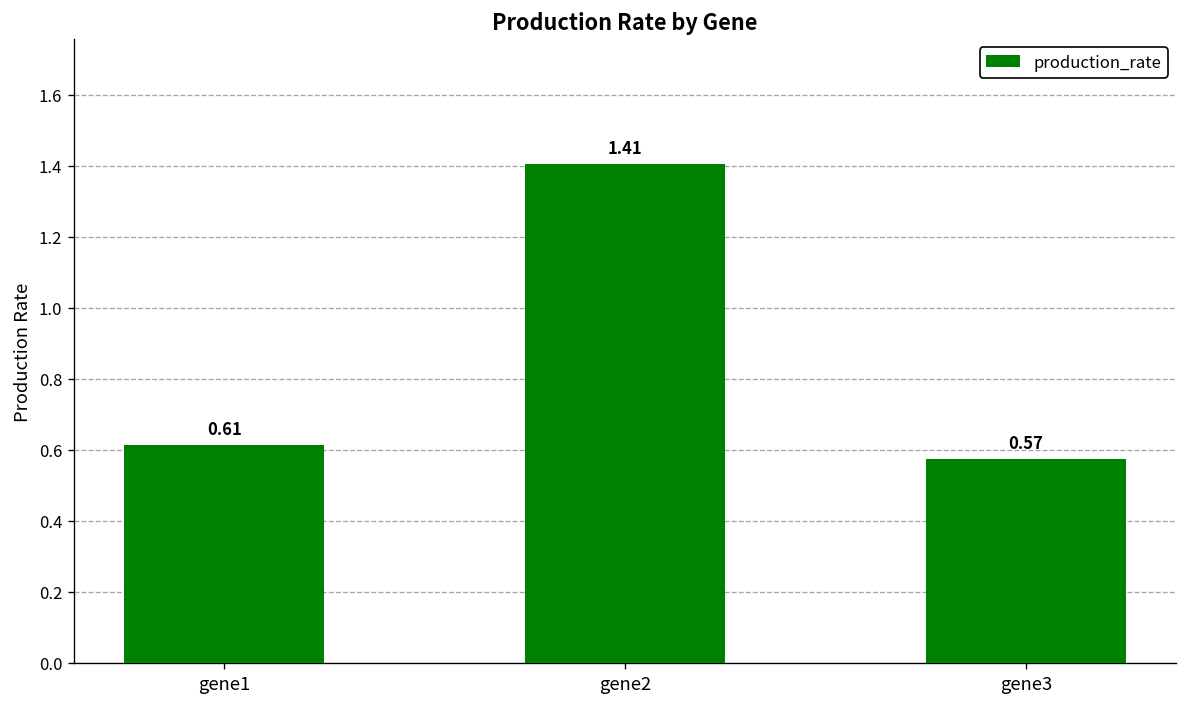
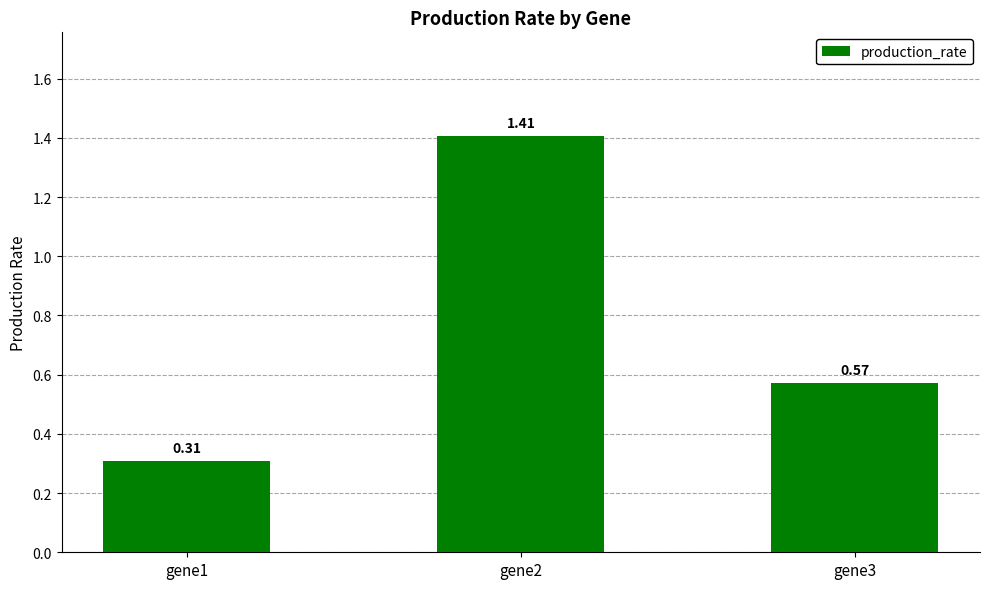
gene1: 0.61 -> 0.31
